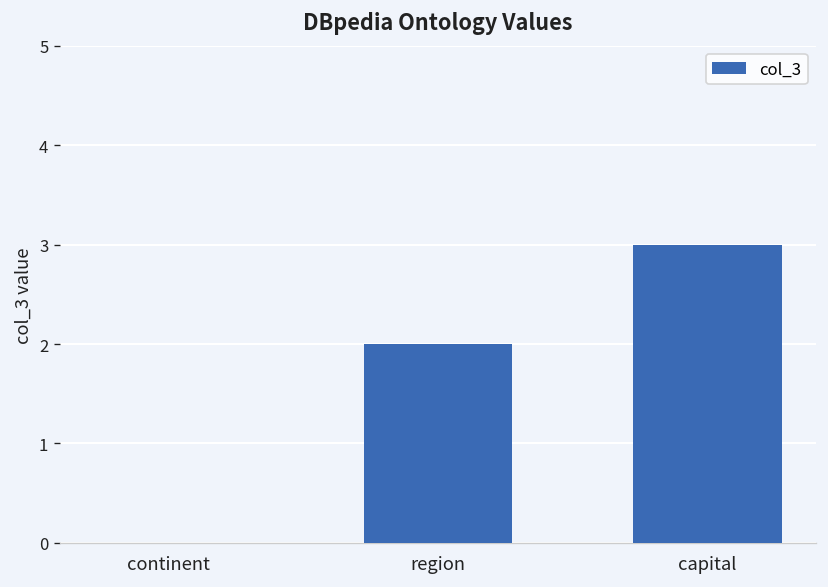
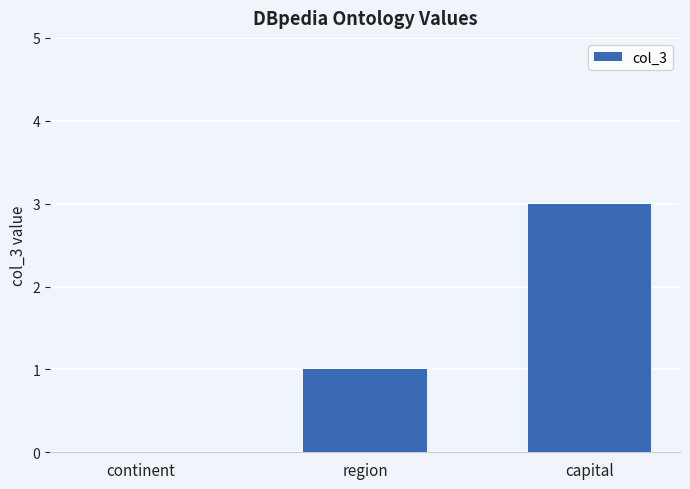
region: 2 -> 1
